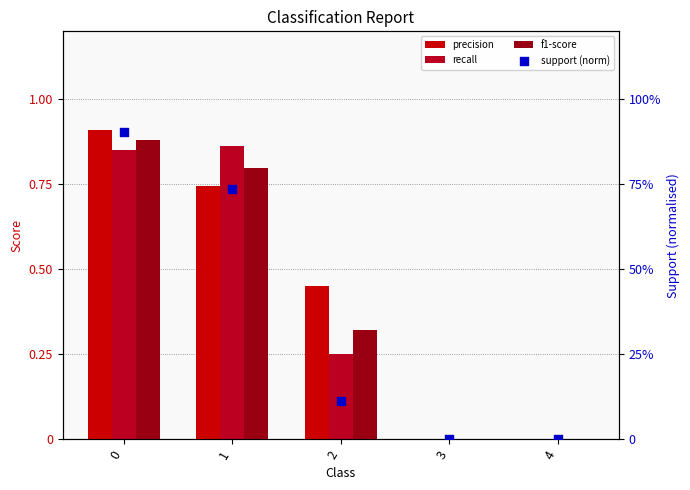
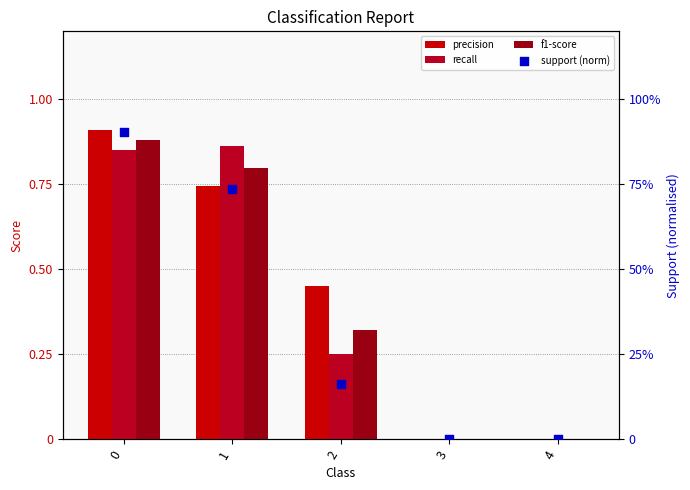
support (norm), 2: 11% -> 16%
